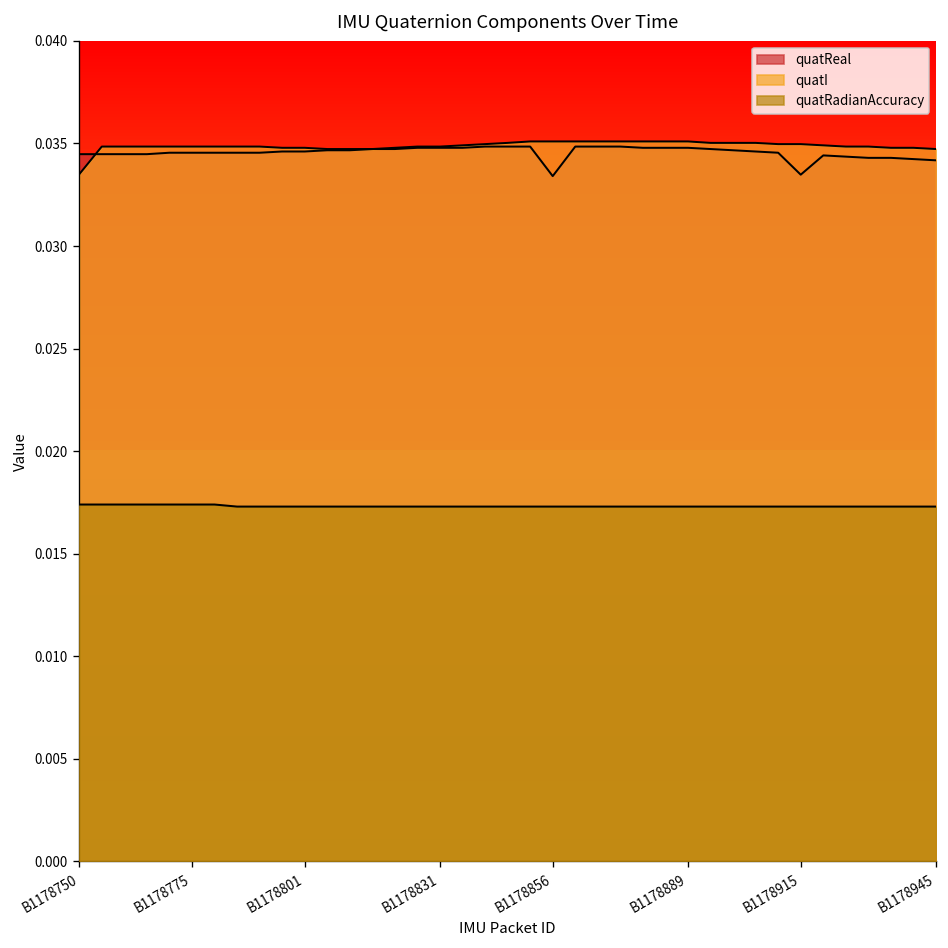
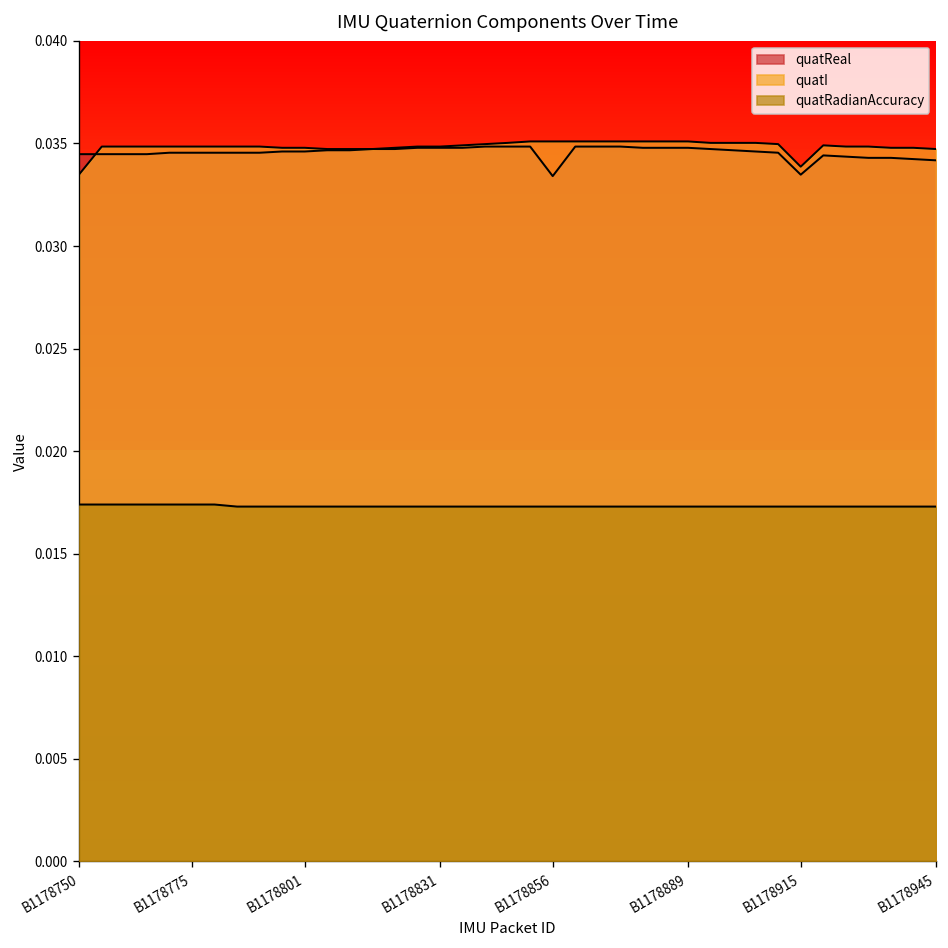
quatI, B1178915: 0.0350 -> 0.0339
